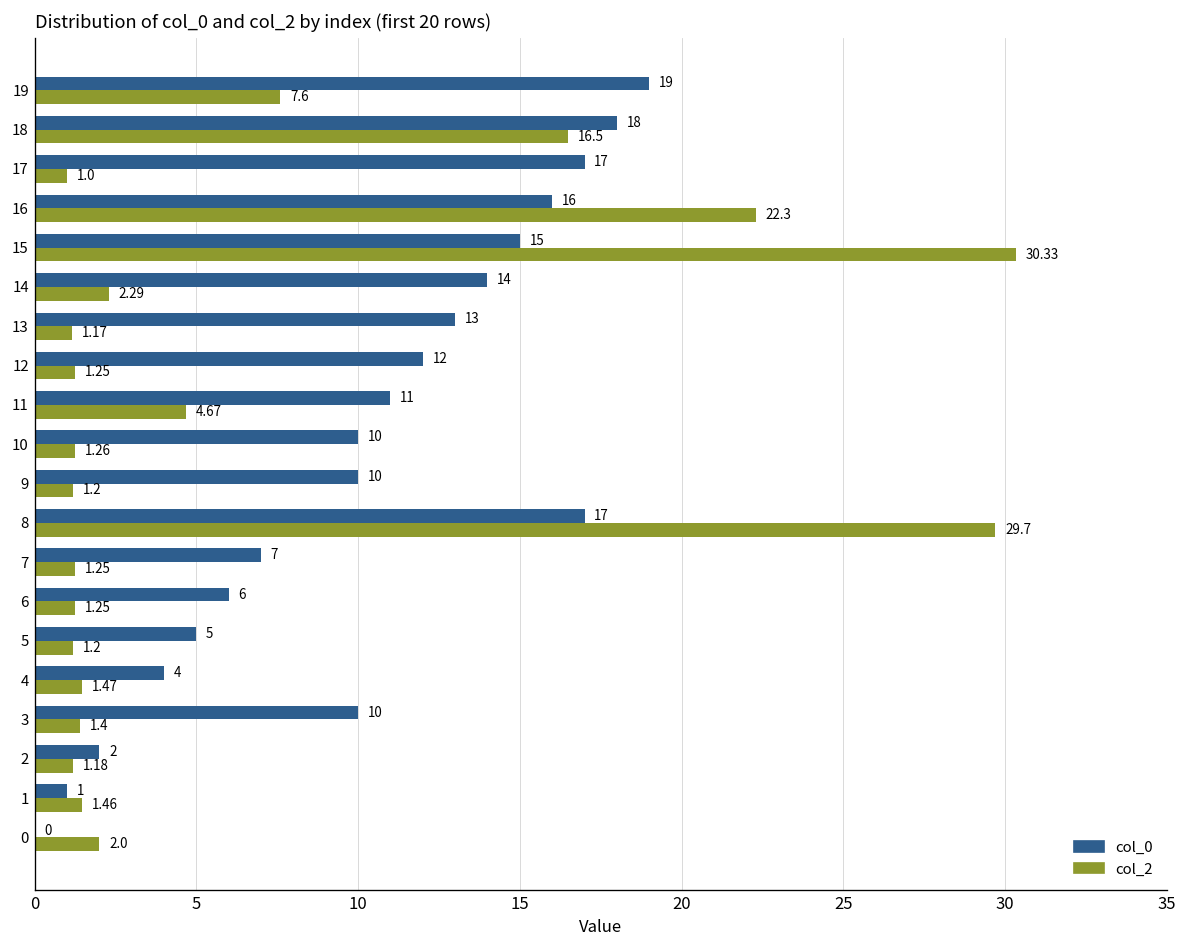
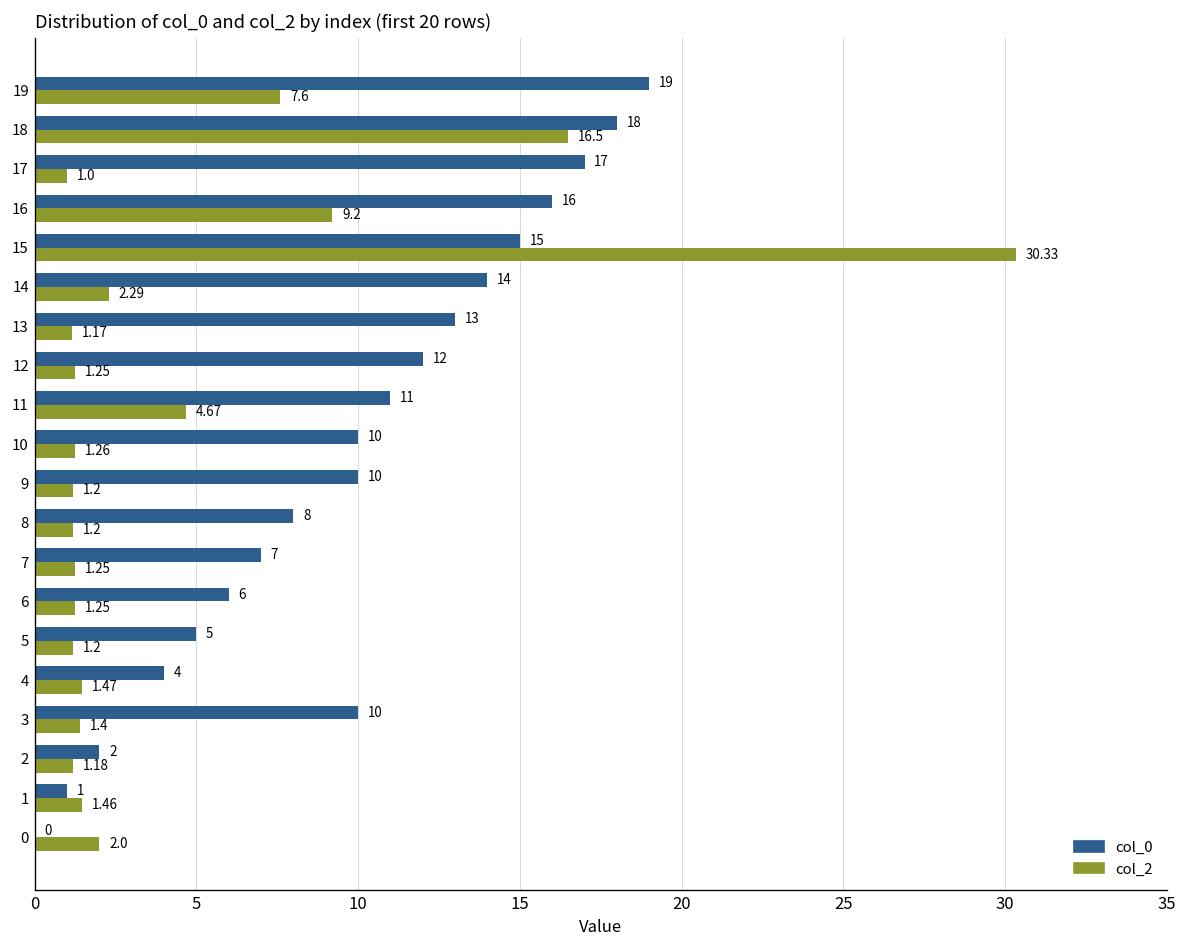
col_2, 16: 22.3 -> 9.2
col_0, 8: 17 -> 8
col_2, 8: 29.7 -> 1.2
